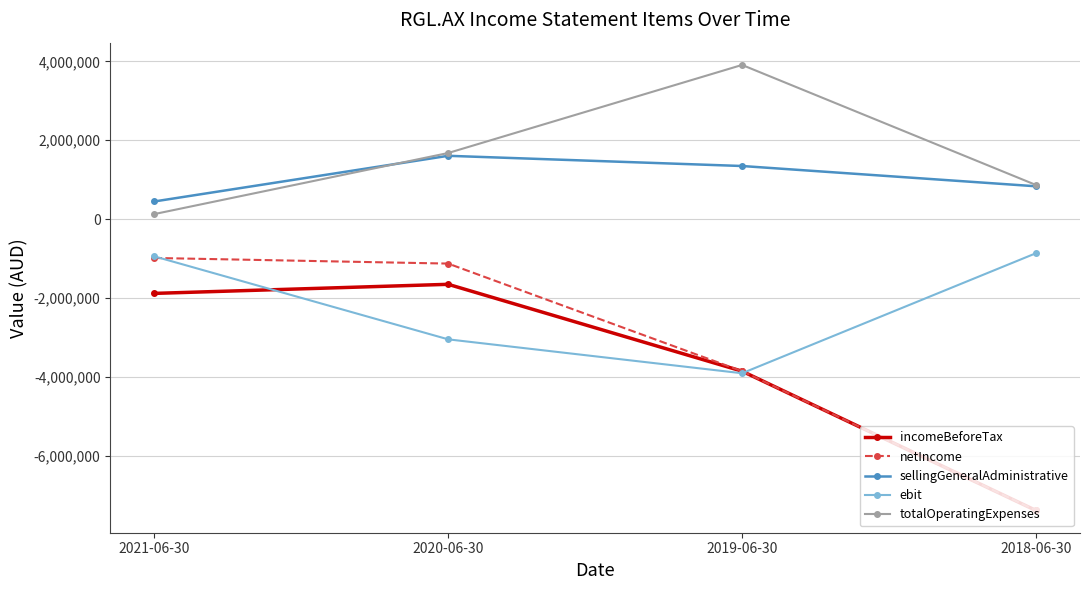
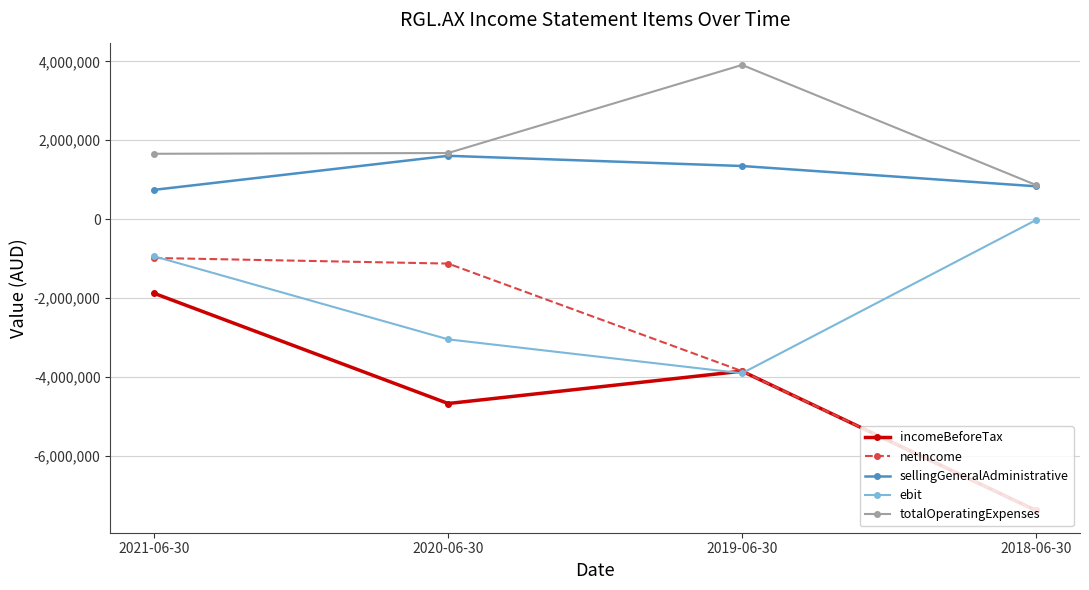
sellingGeneralAdministrative, 2021-06-30: 400,000 -> 700,000
totalOperatingExpenses, 2021-06-30: 100,000 -> 1,700,000
incomeBeforeTax, 2020-06-30: -1,700,000 -> -4,700,000
ebit, 2018-06-30: -900,000 -> 0
